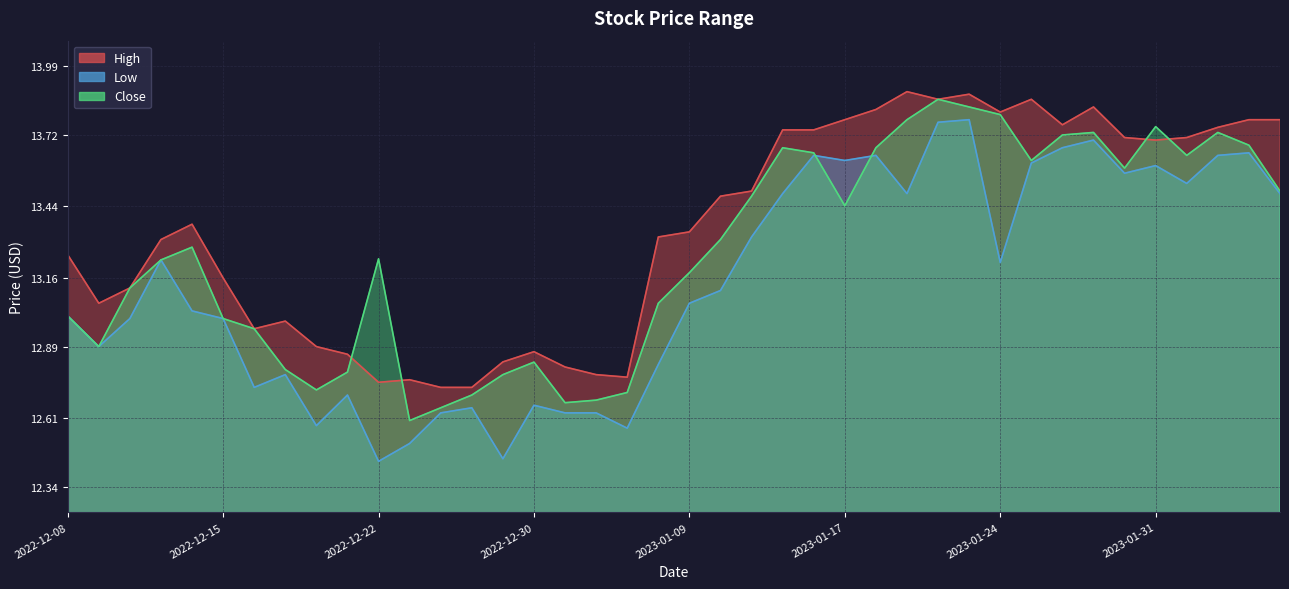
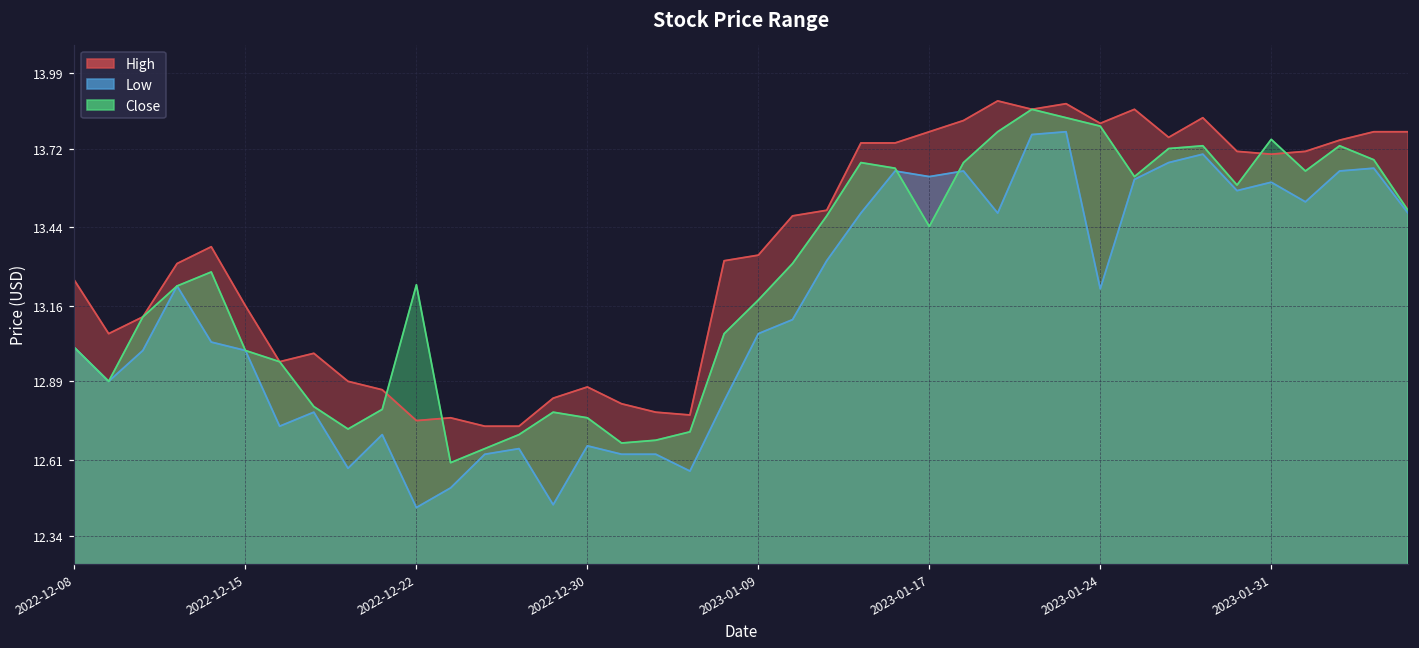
Close, 2022-12-30: 12.83 -> 12.76
